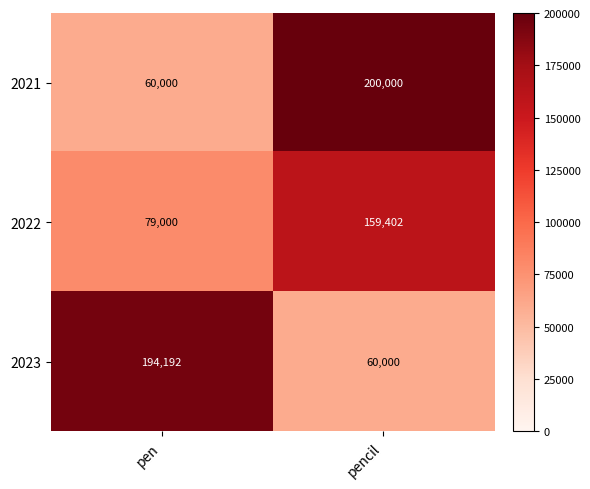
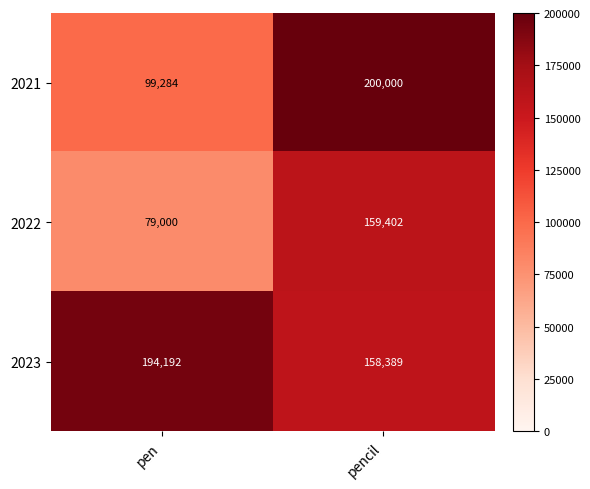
2021, pen: 60,000 -> 99,284
2023, pencil: 60,000 -> 158,389
